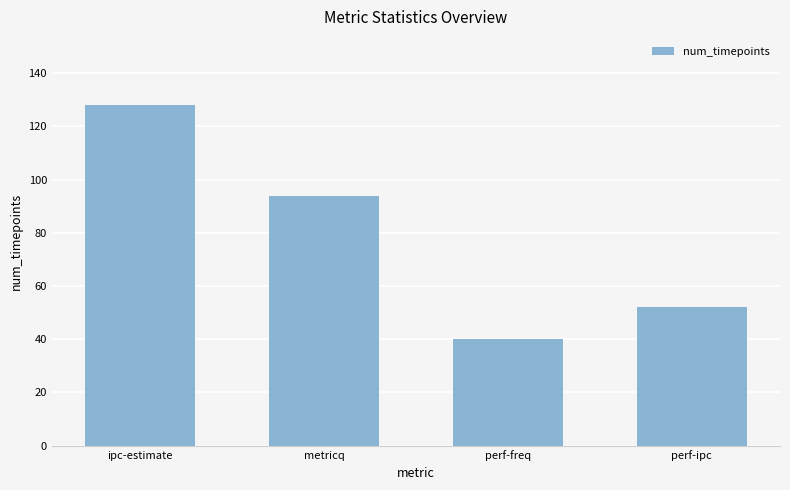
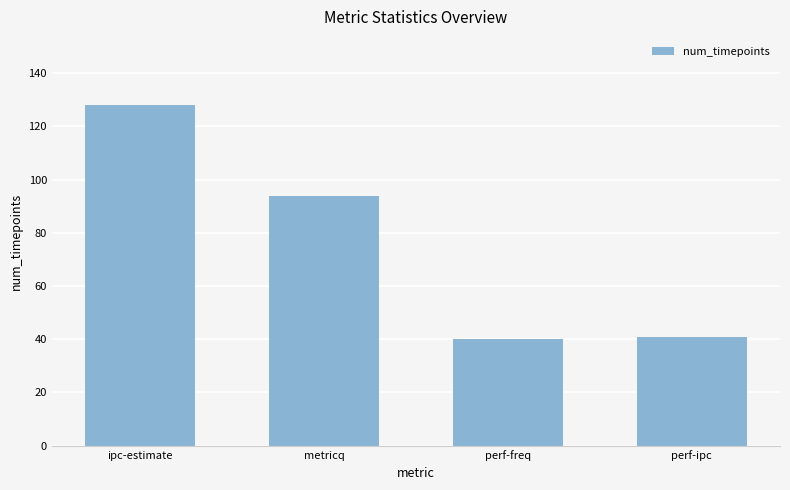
perf-ipc: 52 -> 41
